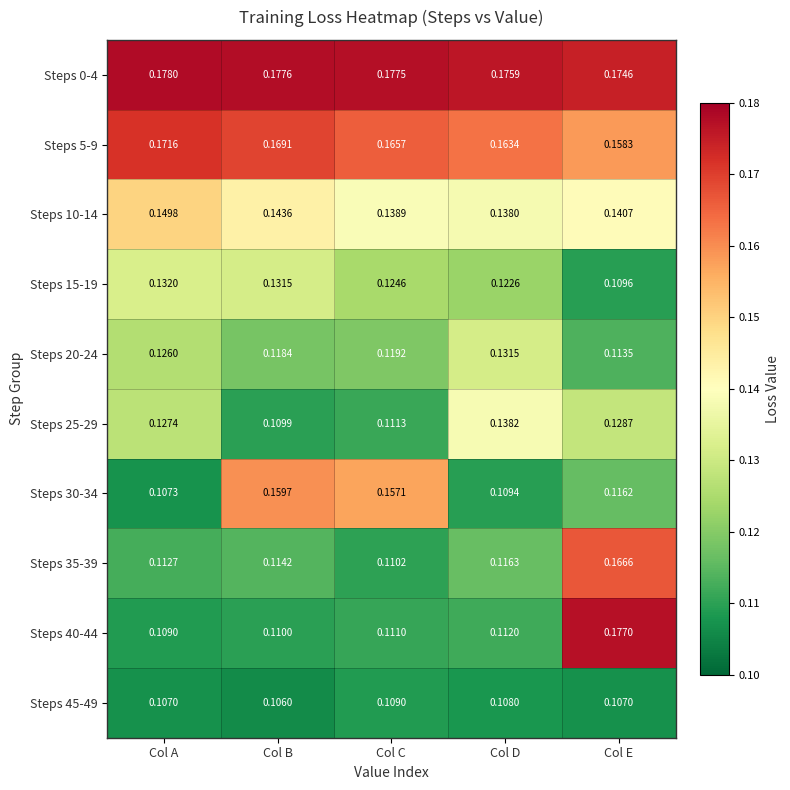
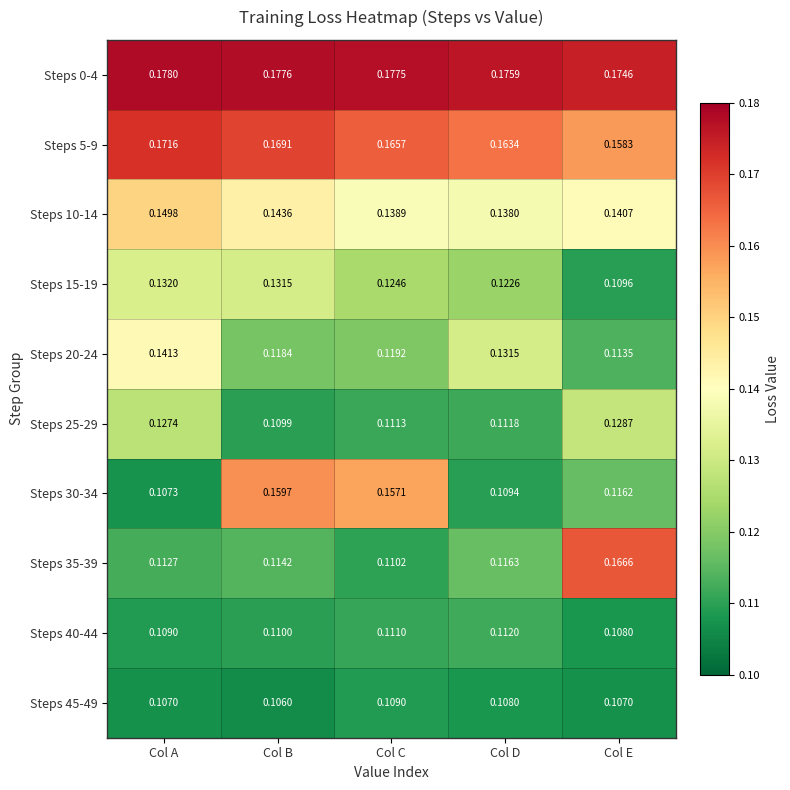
Steps 20-24, Col A: 0.1260 -> 0.1413
Steps 25-29, Col D: 0.1382 -> 0.1118
Steps 40-44, Col E: 0.1770 -> 0.1080
